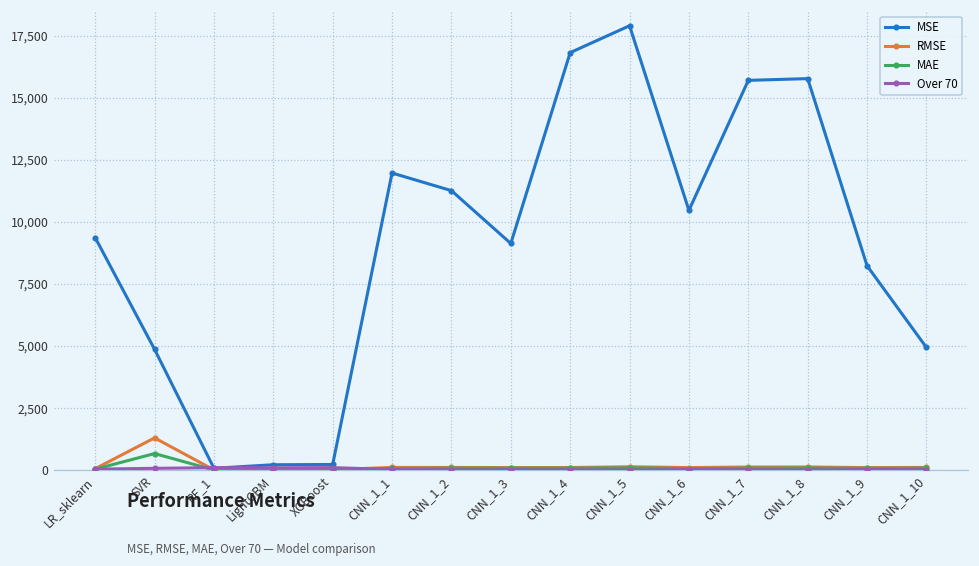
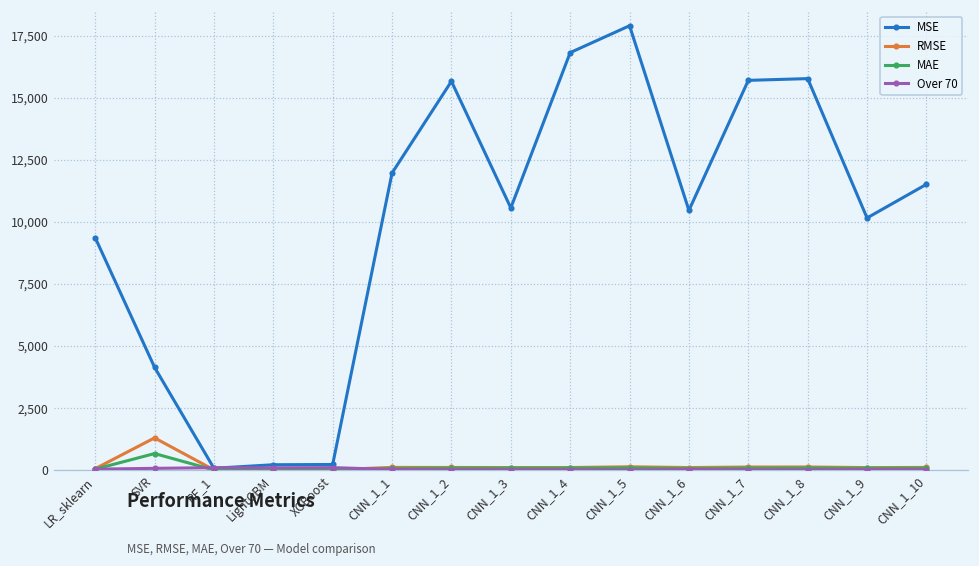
MSE, SVR: 4,900 -> 4,100
MSE, CNN_1_2: 11,300 -> 15,700
MSE, CNN_1_3: 9,100 -> 10,600
MSE, CNN_1_9: 8,200 -> 10,200
MSE, CNN_1_10: 4,900 -> 11,500
